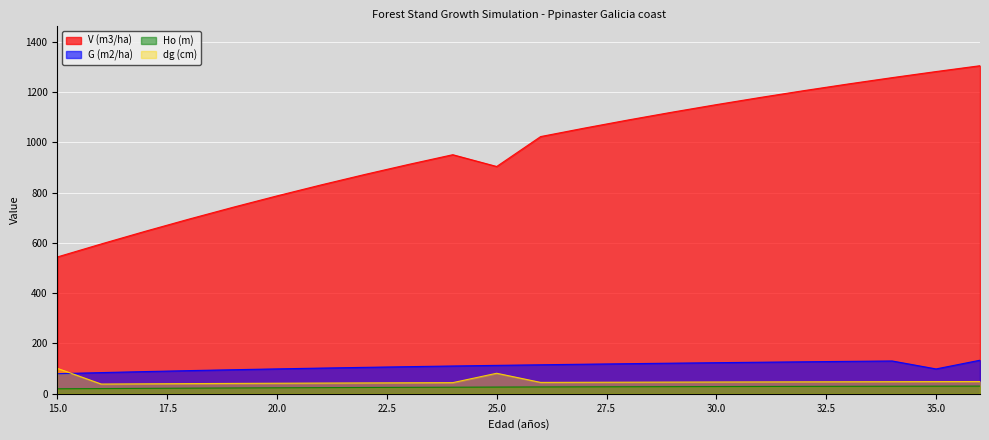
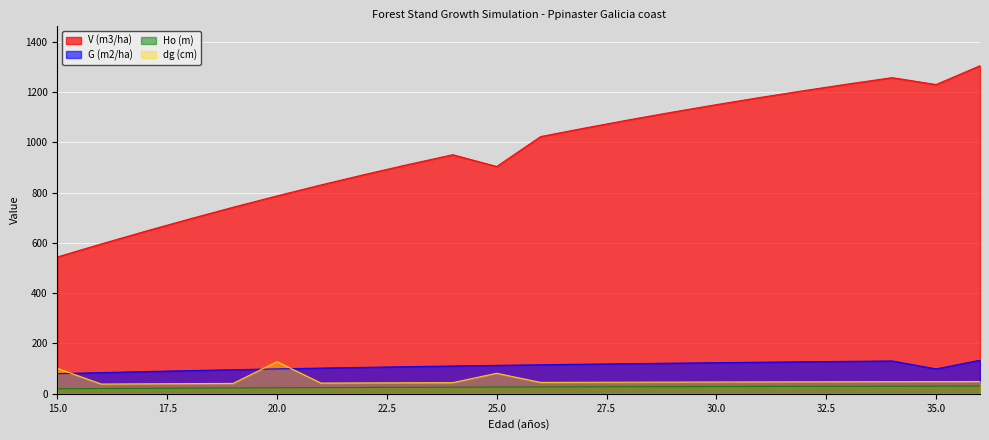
dg (cm), 20.0: 40 -> 130
V (m3/ha), 35.0: 1280 -> 1230
